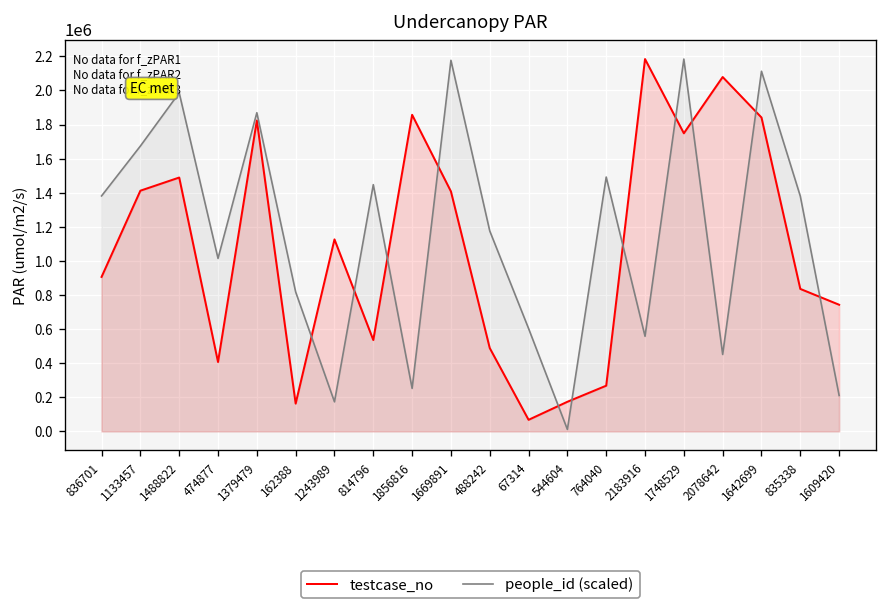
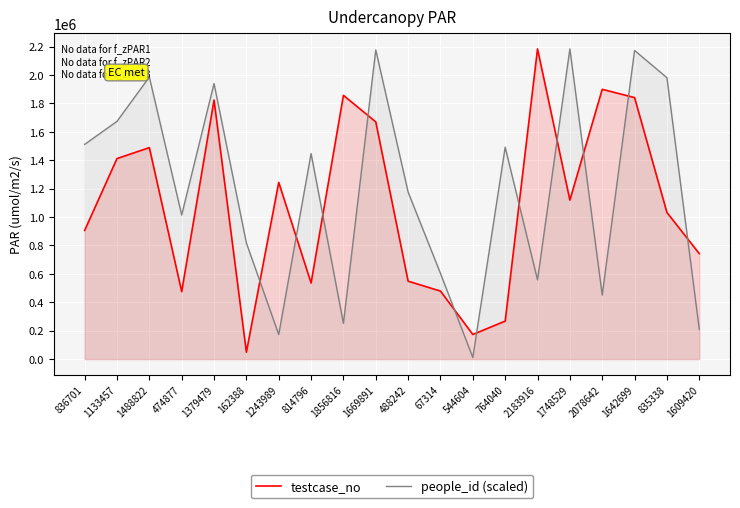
people_id (scaled), 836701: 1380000 -> 1510000
testcase_no, 474877: 410000 -> 470000
people_id (scaled), 1379479: 1870000 -> 1940000
testcase_no, 162388: 160000 -> 50000
testcase_no, 1243989: 1130000 -> 1240000
testcase_no, 1669891: 1410000 -> 1670000
testcase_no, 488242: 490000 -> 550000
testcase_no, 67314: 70000 -> 480000
testcase_no, 1748529: 1750000 -> 1120000
testcase_no, 2078642: 2080000 -> 1900000
people_id (scaled), 1642699: 2110000 -> 2170000
testcase_no, 835338: 840000 -> 1030000
people_id (scaled), 835338: 1380000 -> 1980000
